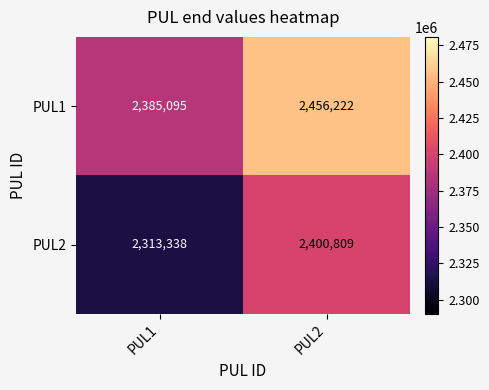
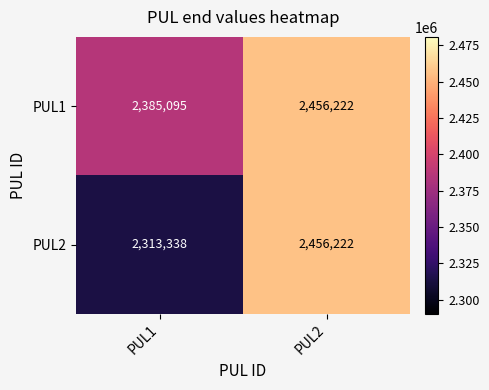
PUL2, PUL2: 2,400,809 -> 2,456,222
